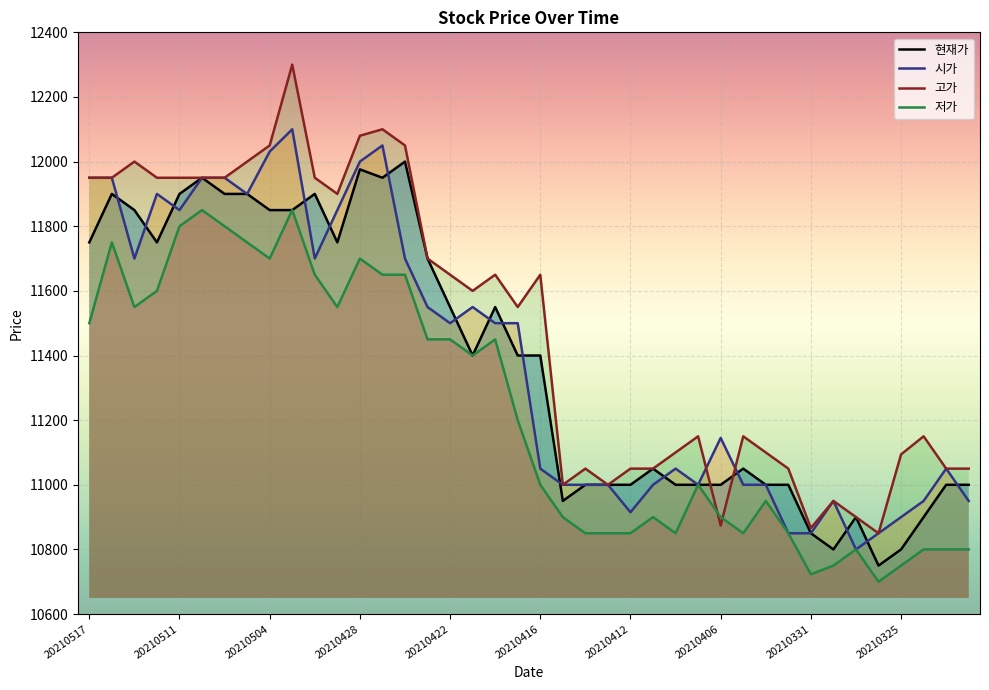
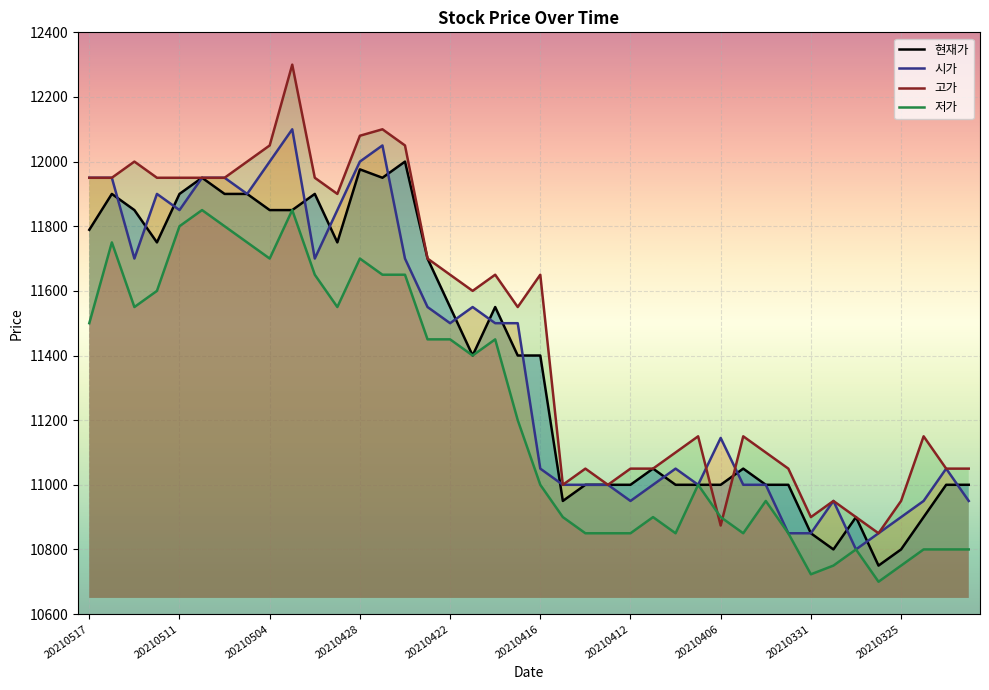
현재가, 20210517: 11750 -> 11790
시가, 20210504: 12030 -> 12000
시가, 20210412: 10920 -> 10950
고가, 20210331: 10870 -> 10900
고가, 20210325: 11090 -> 10950
